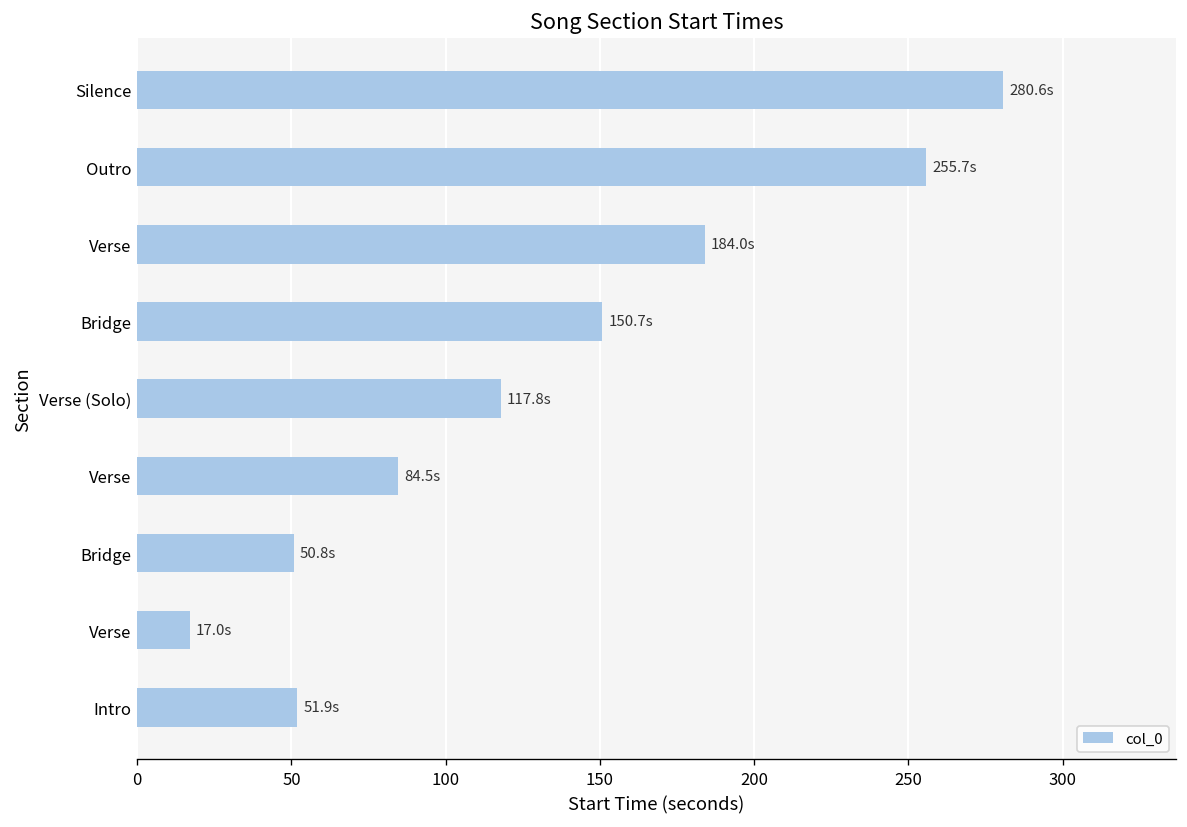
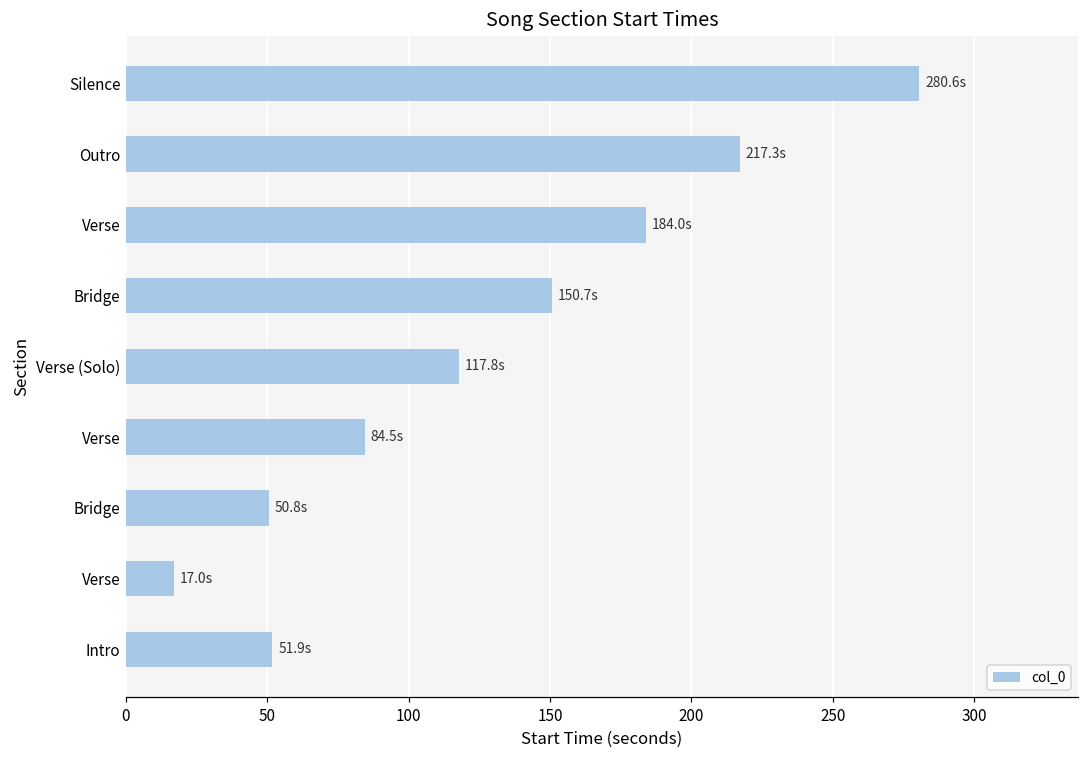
Outro: 255.7s -> 217.3s
